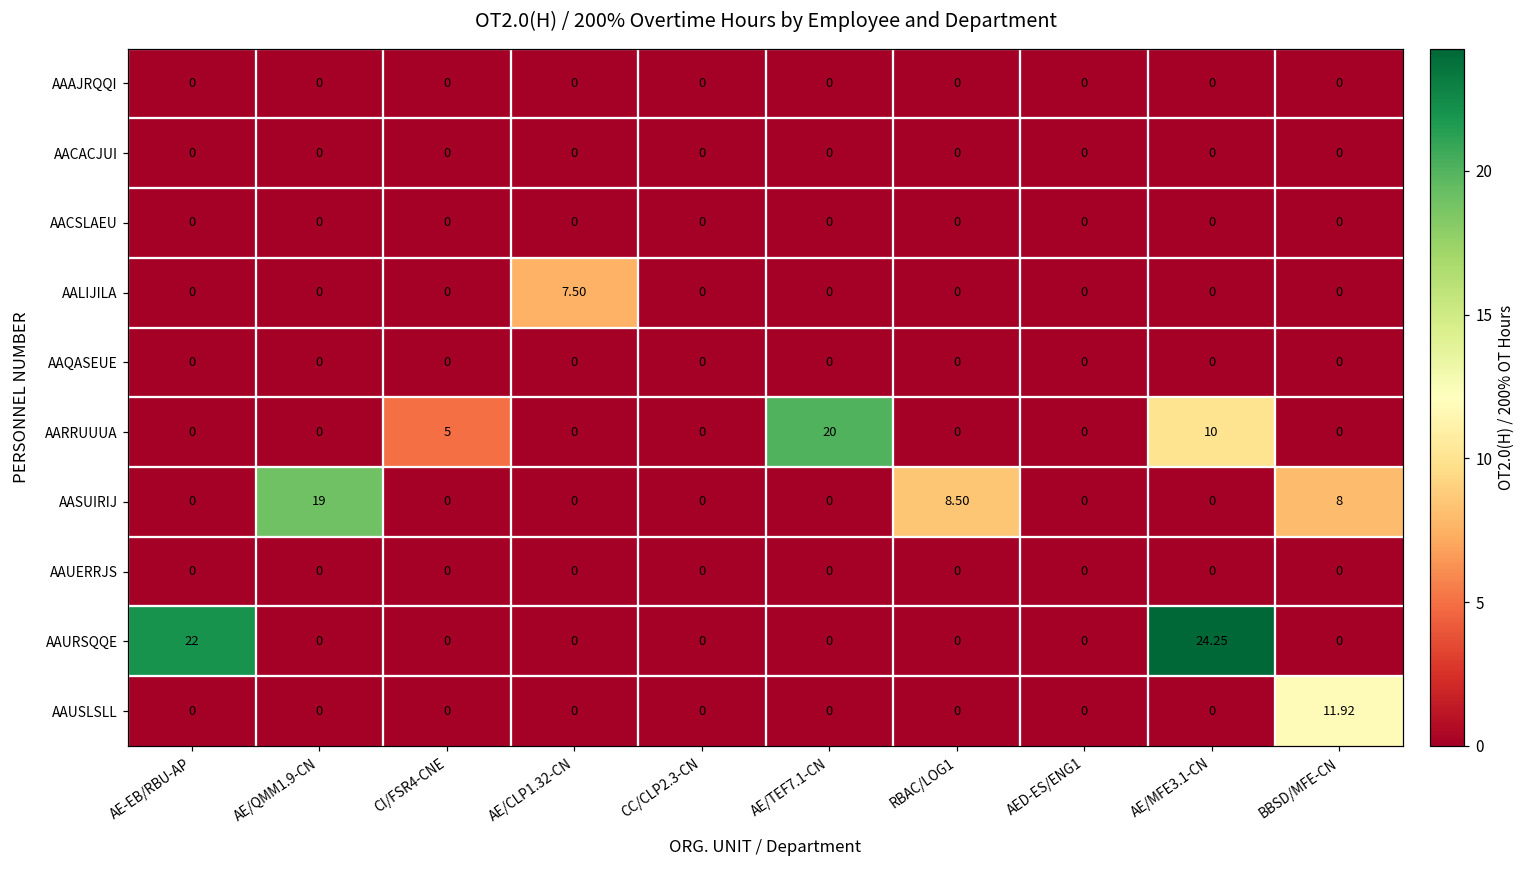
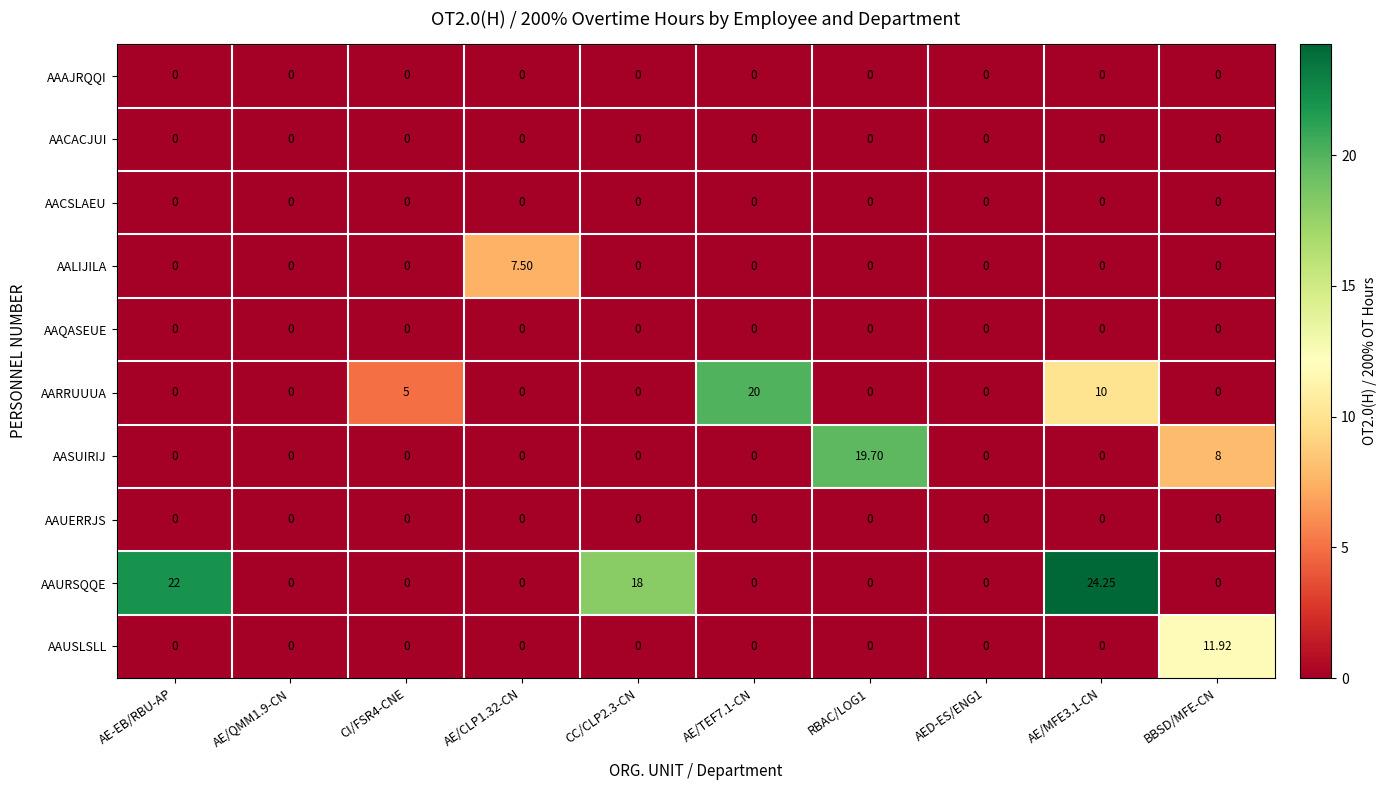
AASUIRIJ, AE/QMM1.9-CN: 19 -> 0
AASUIRIJ, RBAC/LOG1: 8.50 -> 19.70
AAURSQQE, CC/CLP2.3-CN: 0 -> 18
